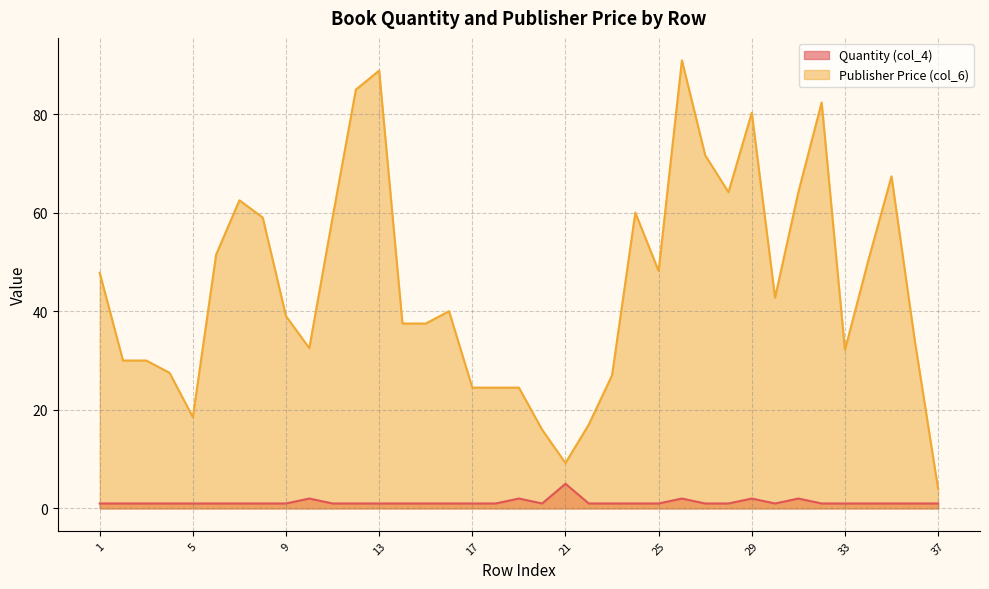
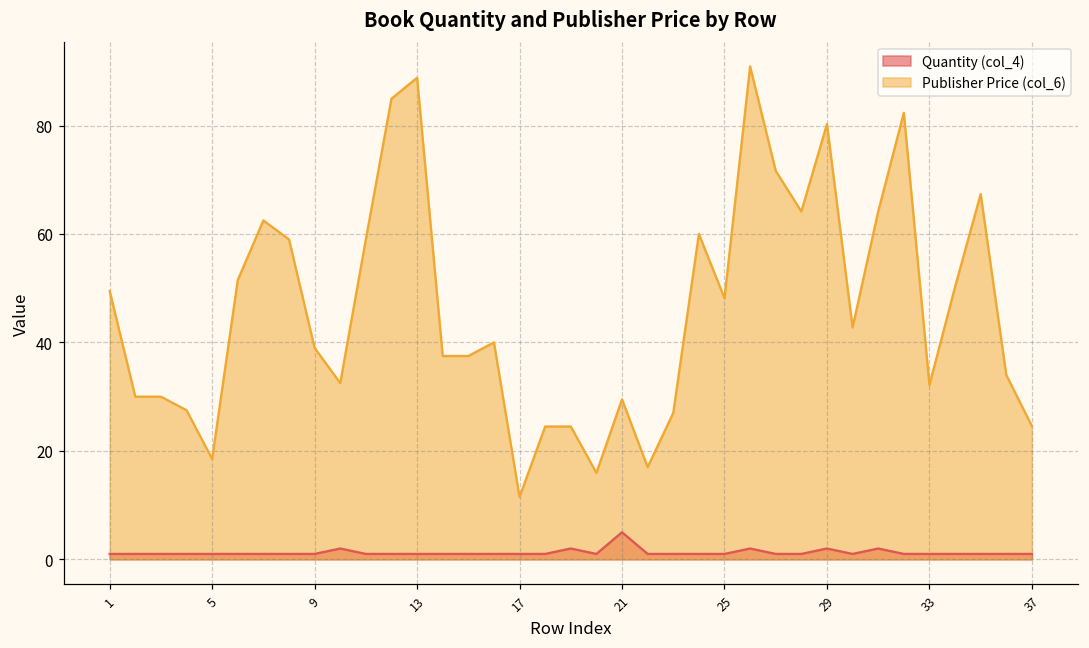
Publisher Price (col_6), 1: 48 -> 50
Publisher Price (col_6), 17: 25 -> 12
Publisher Price (col_6), 21: 9 -> 30
Publisher Price (col_6), 37: 4 -> 25
